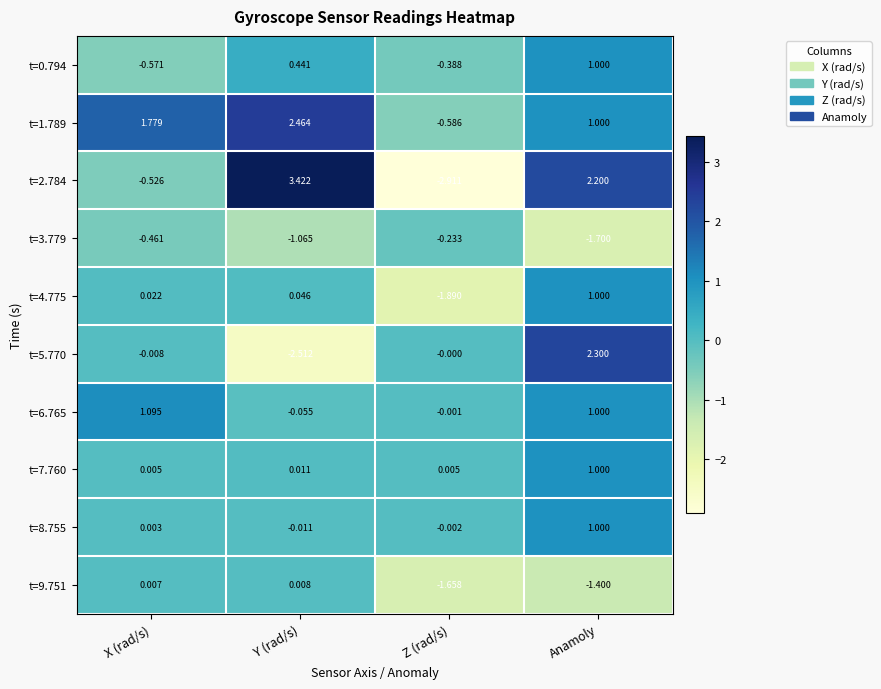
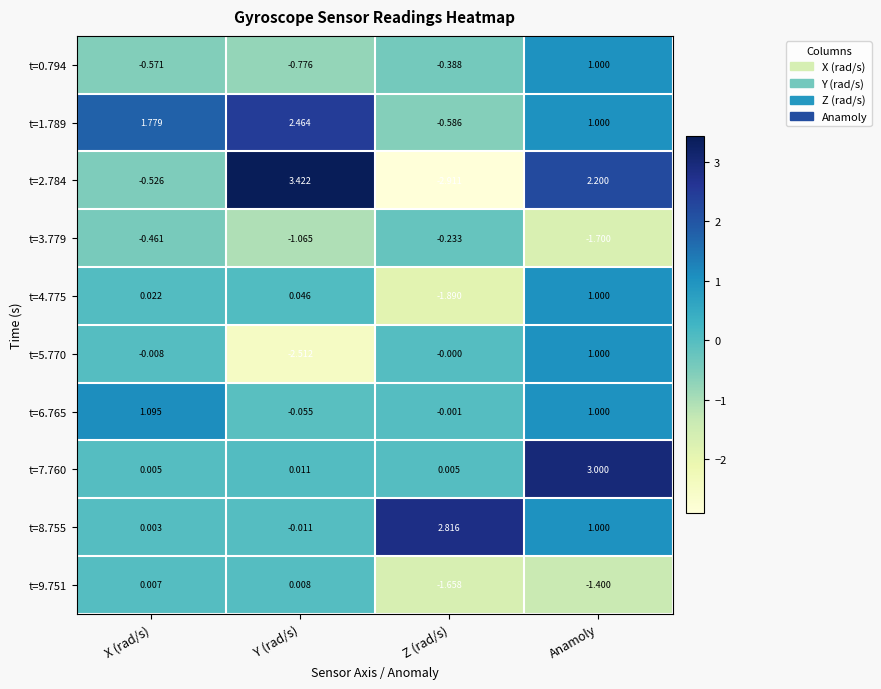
t=0.794, Y (rad/s): 0.441 -> -0.776
t=5.770, Anamoly: 2.300 -> 1.000
t=7.760, Anamoly: 1.000 -> 3.000
t=8.755, Z (rad/s): -0.002 -> 2.816
